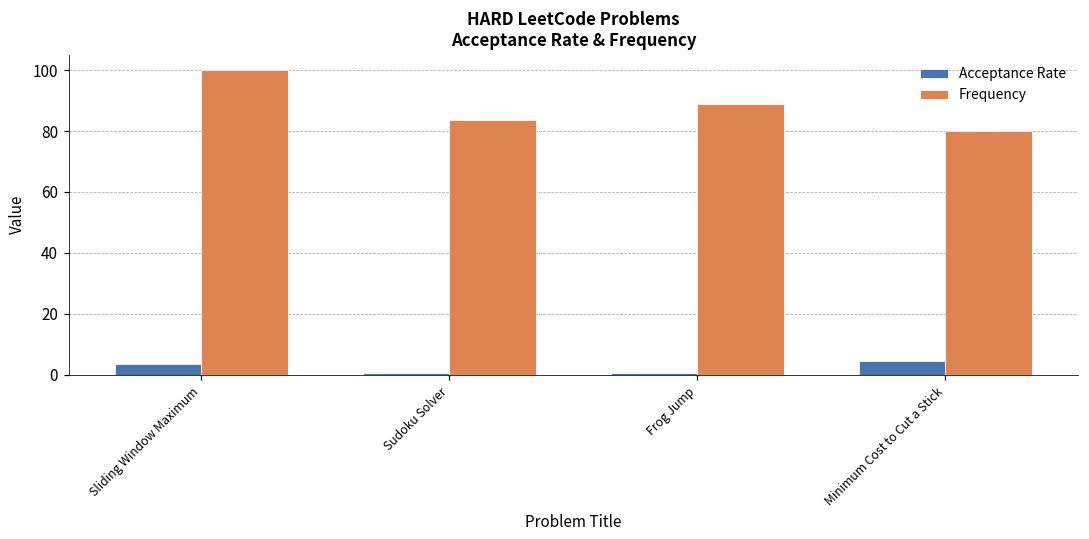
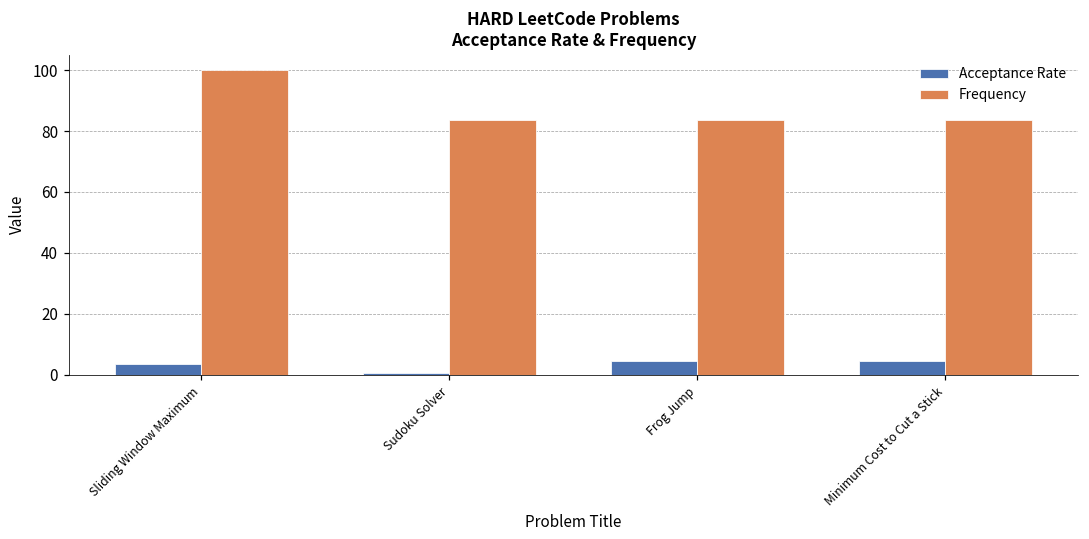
Acceptance Rate, Frog Jump: 0 -> 5
Frequency, Frog Jump: 89 -> 84
Frequency, Minimum Cost to Cut a Stick: 80 -> 84
